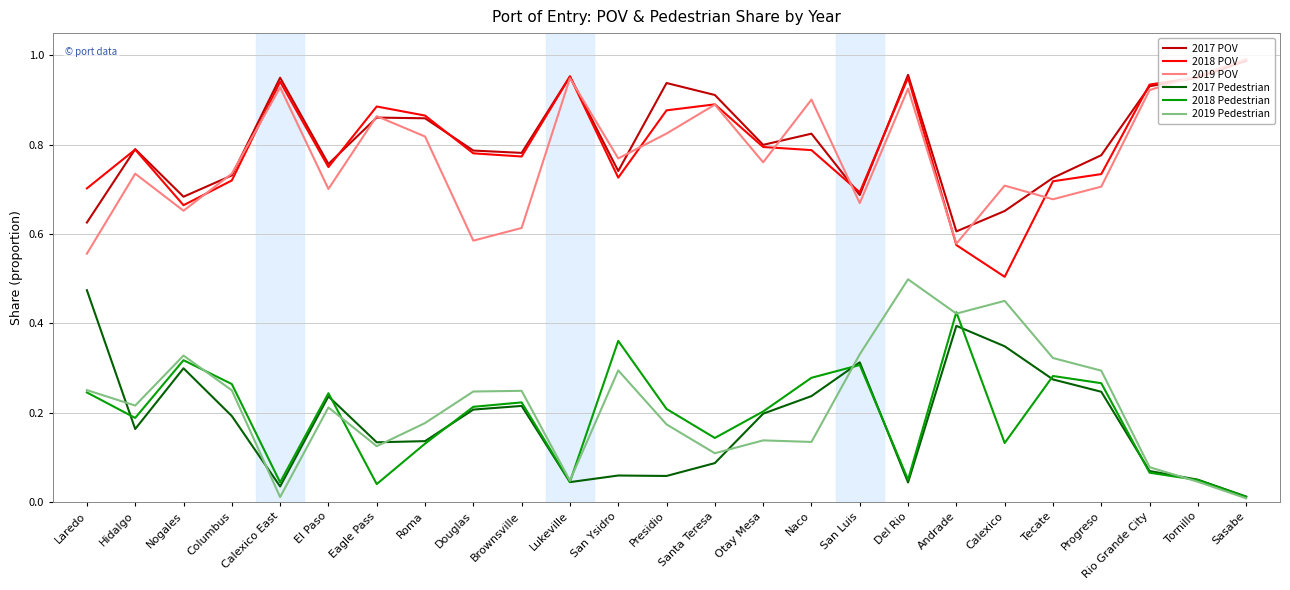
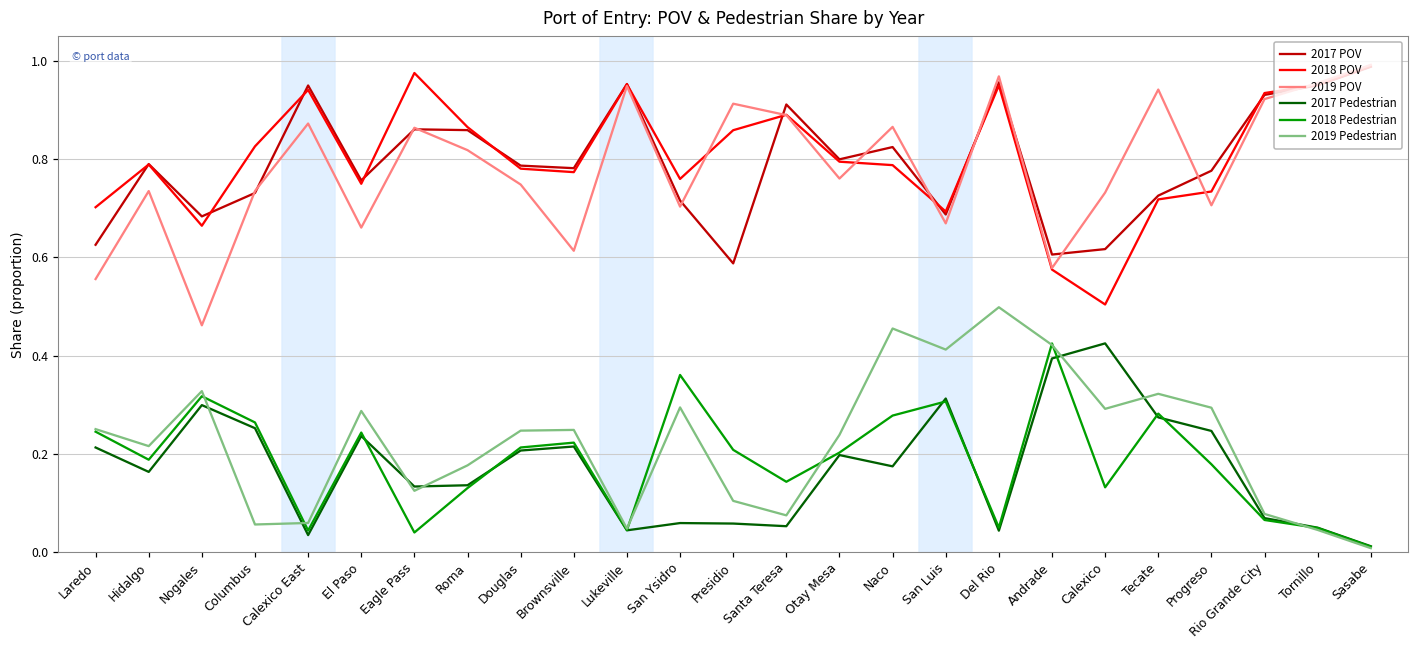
2017 Pedestrian, Laredo: 0.47 -> 0.21
2019 POV, Nogales: 0.65 -> 0.46
2018 POV, Columbus: 0.72 -> 0.83
2017 Pedestrian, Columbus: 0.19 -> 0.25
2019 Pedestrian, Columbus: 0.25 -> 0.06
2019 POV, Calexico East: 0.93 -> 0.87
2019 Pedestrian, Calexico East: 0.01 -> 0.06
2019 POV, El Paso: 0.70 -> 0.66
2019 Pedestrian, El Paso: 0.21 -> 0.29
2018 POV, Eagle Pass: 0.89 -> 0.98
2019 POV, Douglas: 0.59 -> 0.75
2017 POV, San Ysidro: 0.74 -> 0.72
2018 POV, San Ysidro: 0.73 -> 0.76
2019 POV, San Ysidro: 0.77 -> 0.70
2017 POV, Presidio: 0.94 -> 0.59
2018 POV, Presidio: 0.88 -> 0.86
2019 POV, Presidio: 0.83 -> 0.91
2019 Pedestrian, Presidio: 0.17 -> 0.10
2017 Pedestrian, Santa Teresa: 0.09 -> 0.05
2019 Pedestrian, Santa Teresa: 0.11 -> 0.07
2019 Pedestrian, Otay Mesa: 0.14 -> 0.24
2019 POV, Naco: 0.90 -> 0.87
2017 Pedestrian, Naco: 0.24 -> 0.17
2019 Pedestrian, Naco: 0.13 -> 0.46
2019 Pedestrian, San Luis: 0.33 -> 0.41
2019 POV, Del Rio: 0.93 -> 0.97
2017 POV, Calexico: 0.65 -> 0.62
2019 POV, Calexico: 0.71 -> 0.73
2017 Pedestrian, Calexico: 0.35 -> 0.42
2019 Pedestrian, Calexico: 0.45 -> 0.29
2019 POV, Tecate: 0.68 -> 0.94
2018 Pedestrian, Progreso: 0.27 -> 0.18
